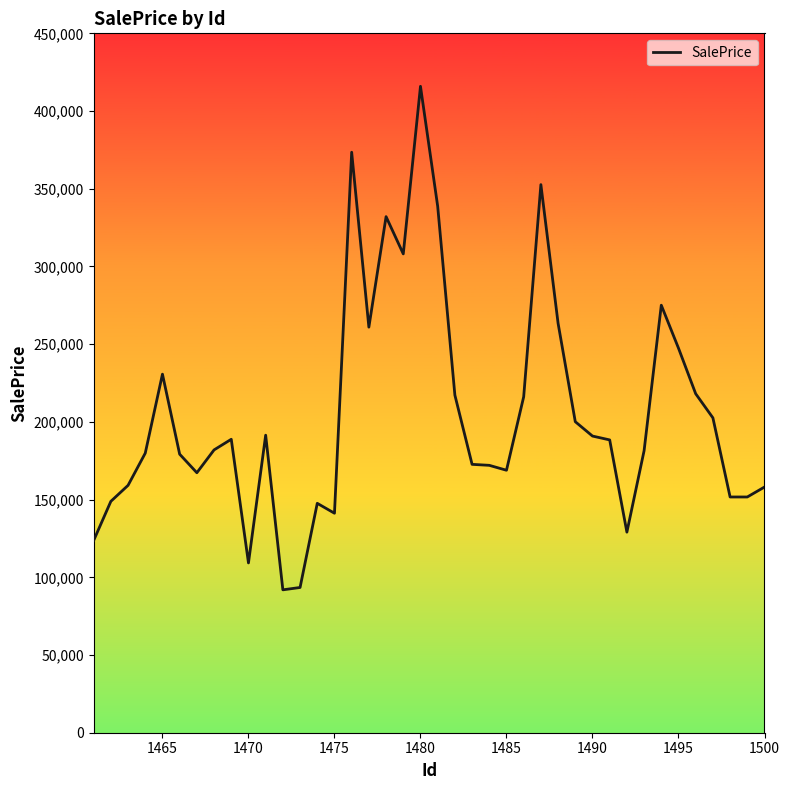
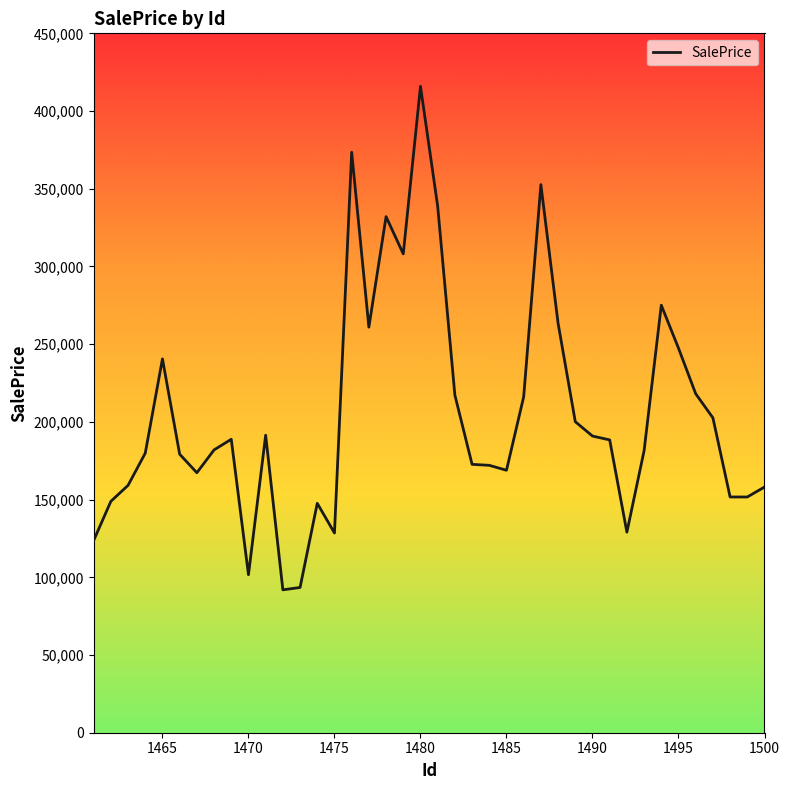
1465: 231,000 -> 241,000
1470: 109,000 -> 102,000
1475: 141,000 -> 129,000
